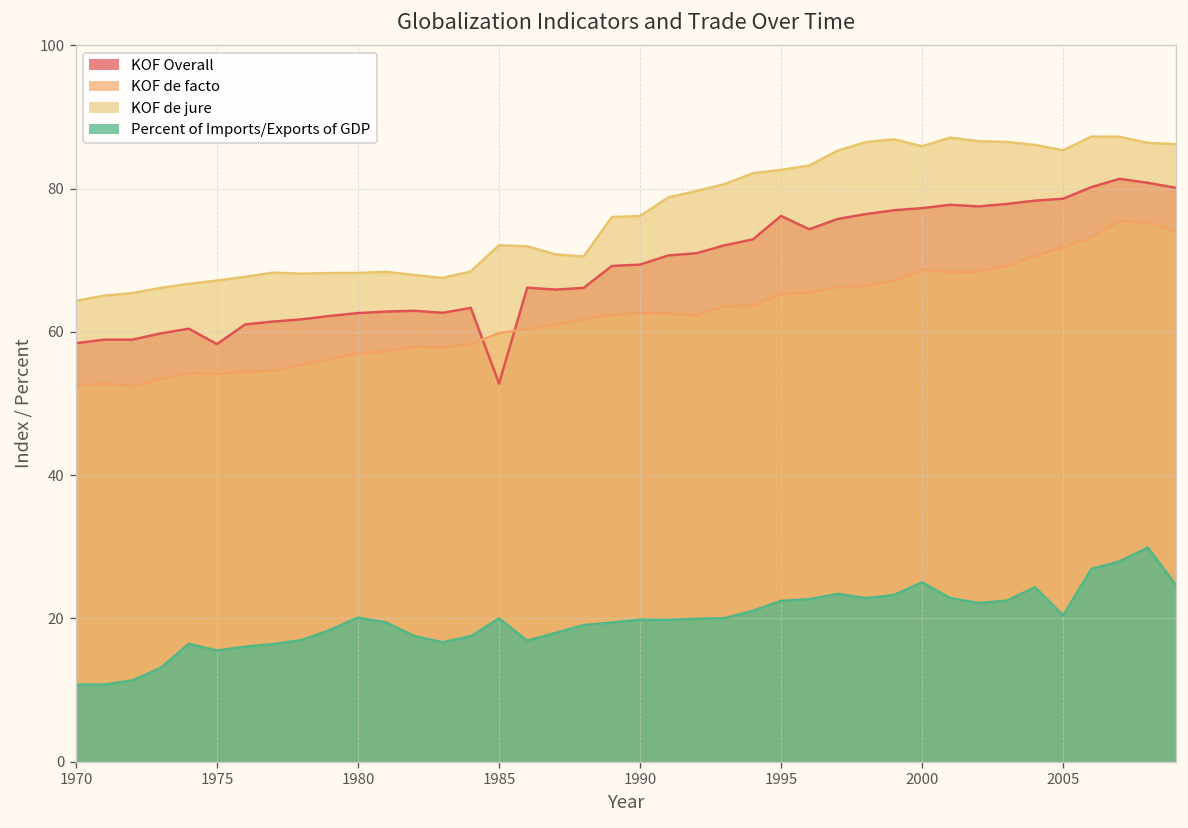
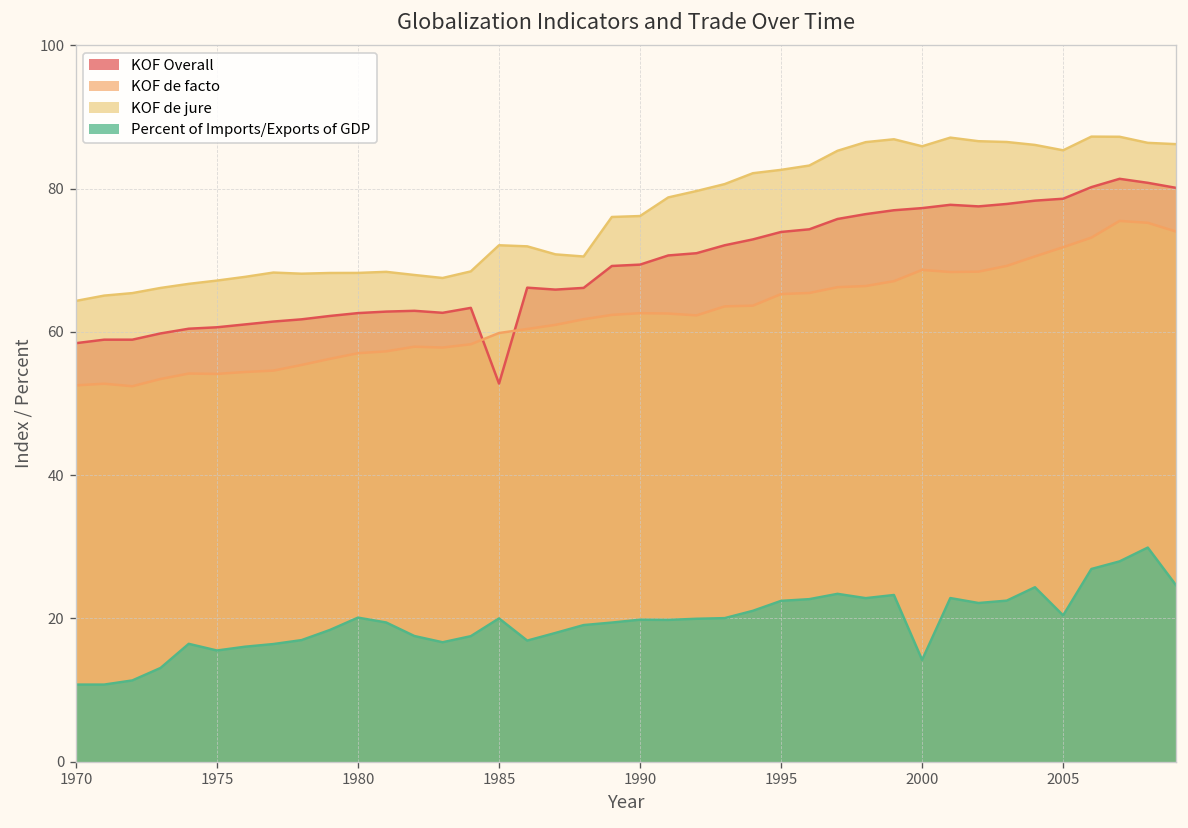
KOF Overall, 1975: 58 -> 61
KOF Overall, 1995: 76 -> 74
Percent of Imports/Exports of GDP, 2000: 25 -> 14
